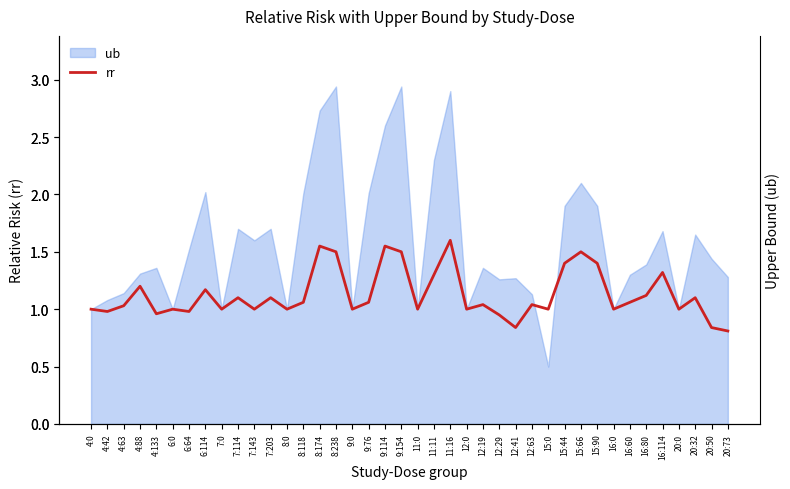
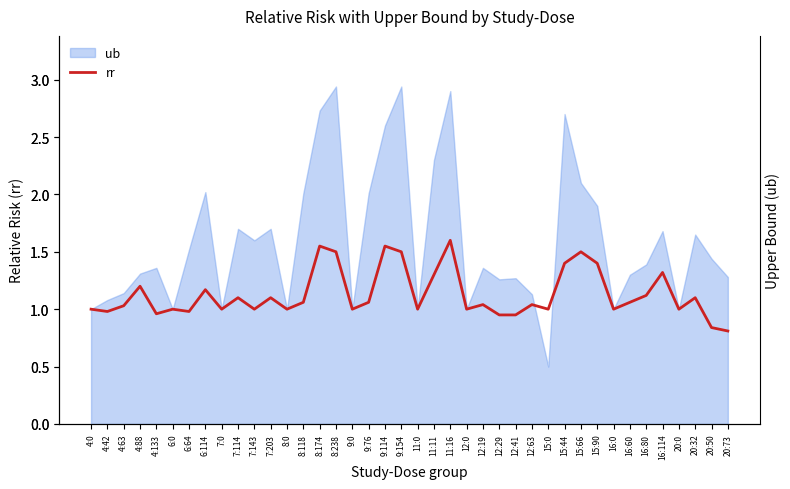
ub, 15:44: 1.9 -> 2.7
rr, 12:41: 0.84 -> 0.95
